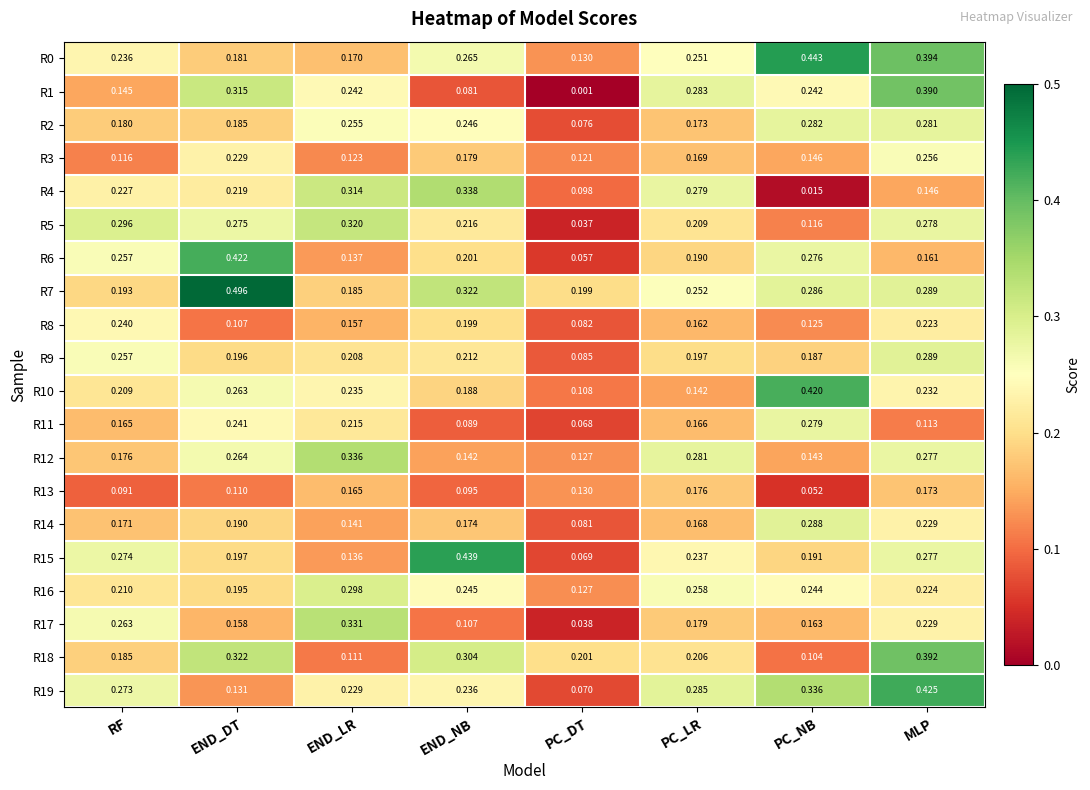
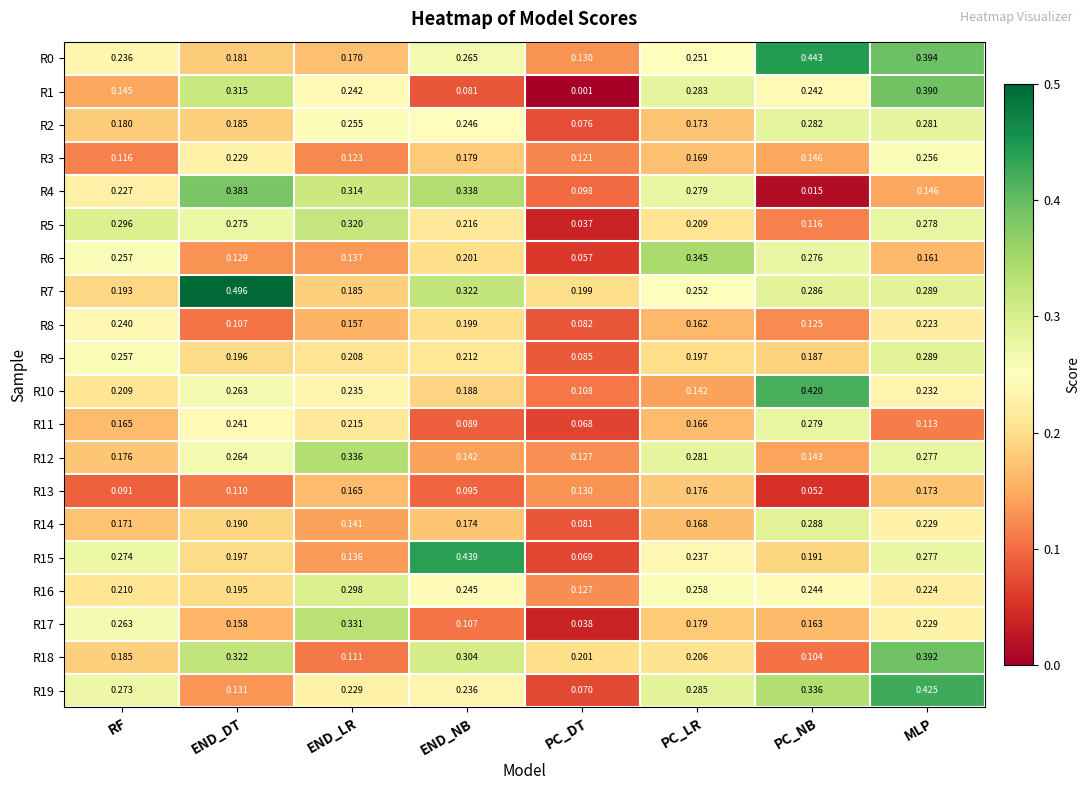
R4, END_DT: 0.219 -> 0.383
R6, END_DT: 0.422 -> 0.129
R6, PC_LR: 0.190 -> 0.345
